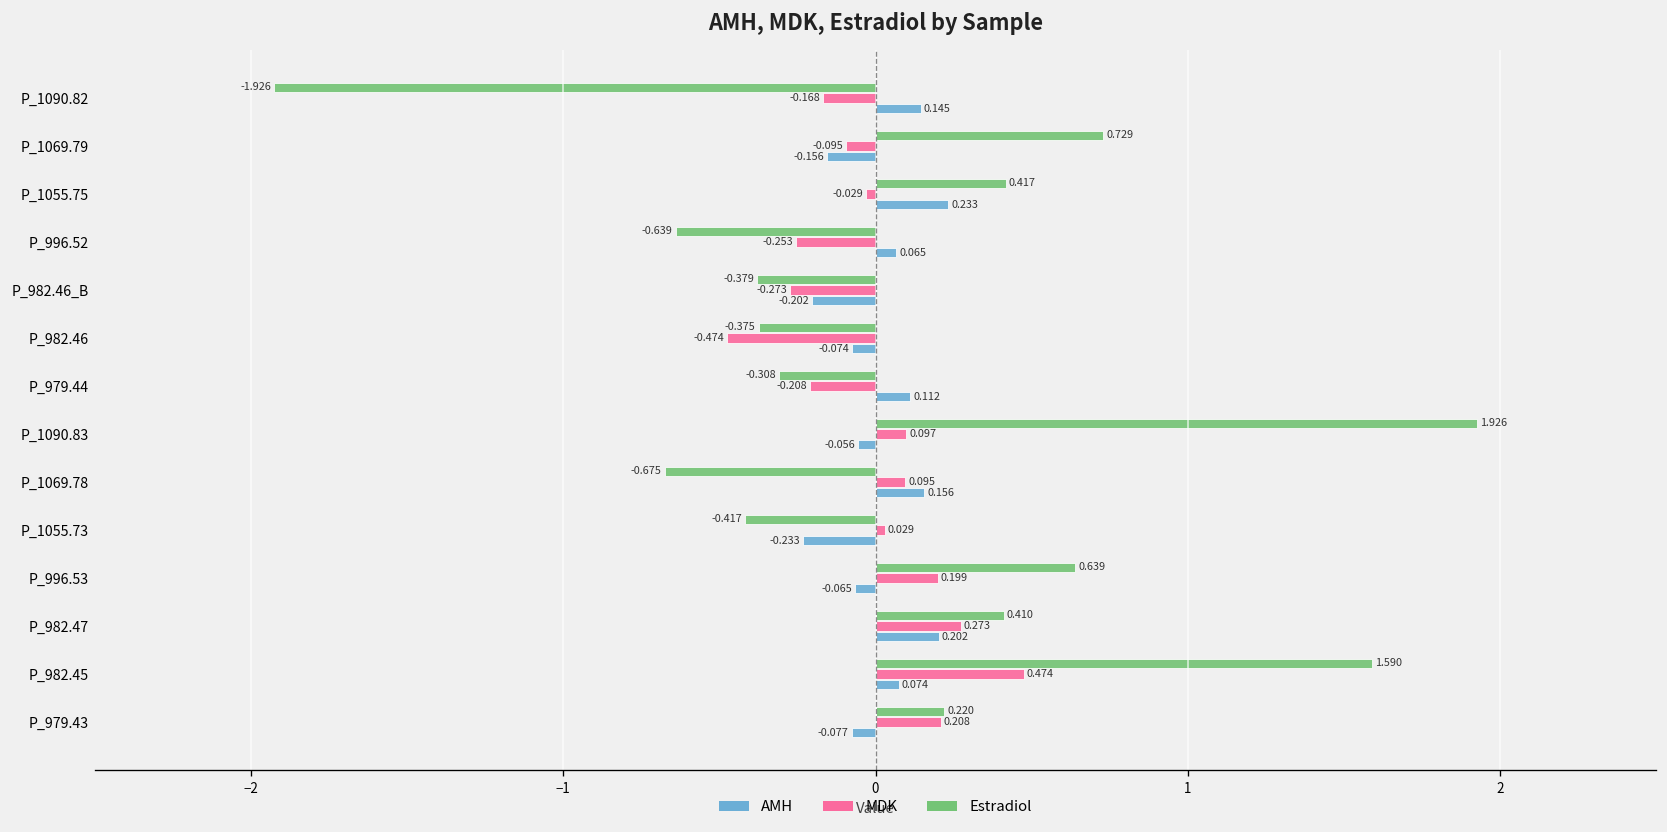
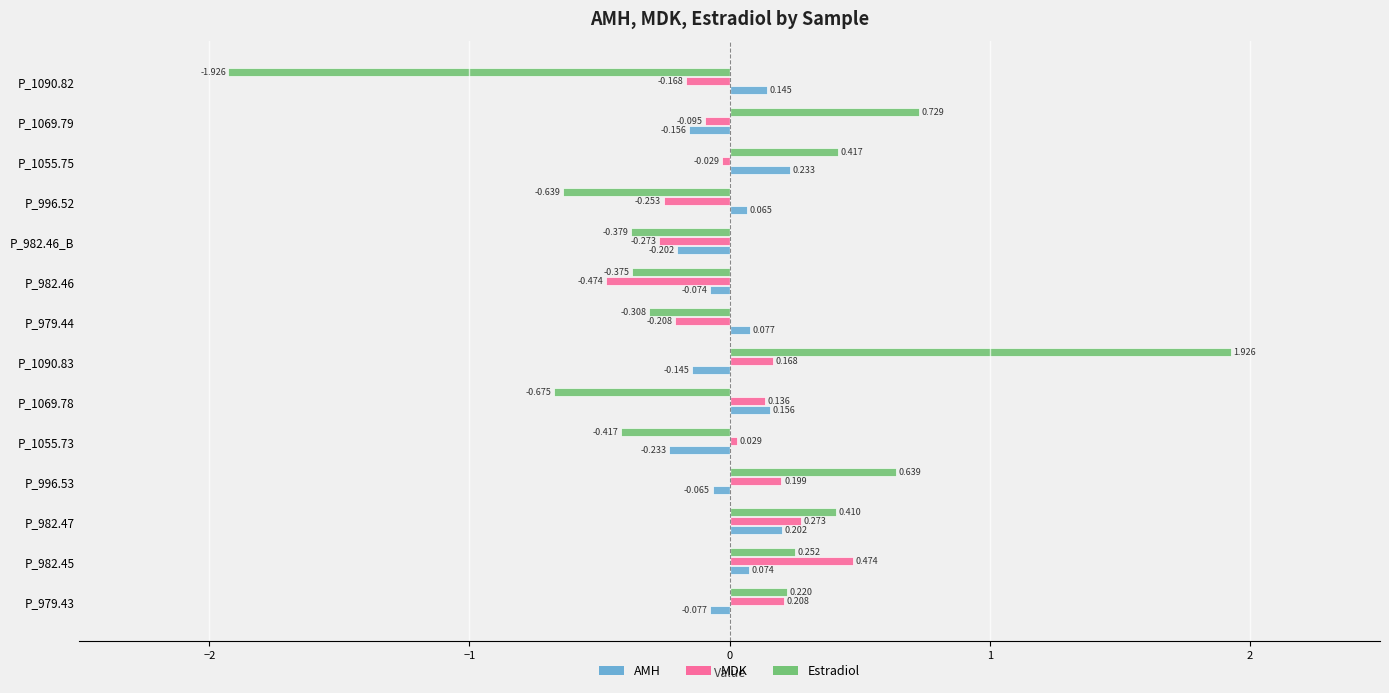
AMH, P_979.44: 0.112 -> 0.077
MDK, P_1090.83: 0.097 -> 0.168
AMH, P_1090.83: -0.056 -> -0.145
MDK, P_1069.78: 0.095 -> 0.136
Estradiol, P_982.45: 1.590 -> 0.252
